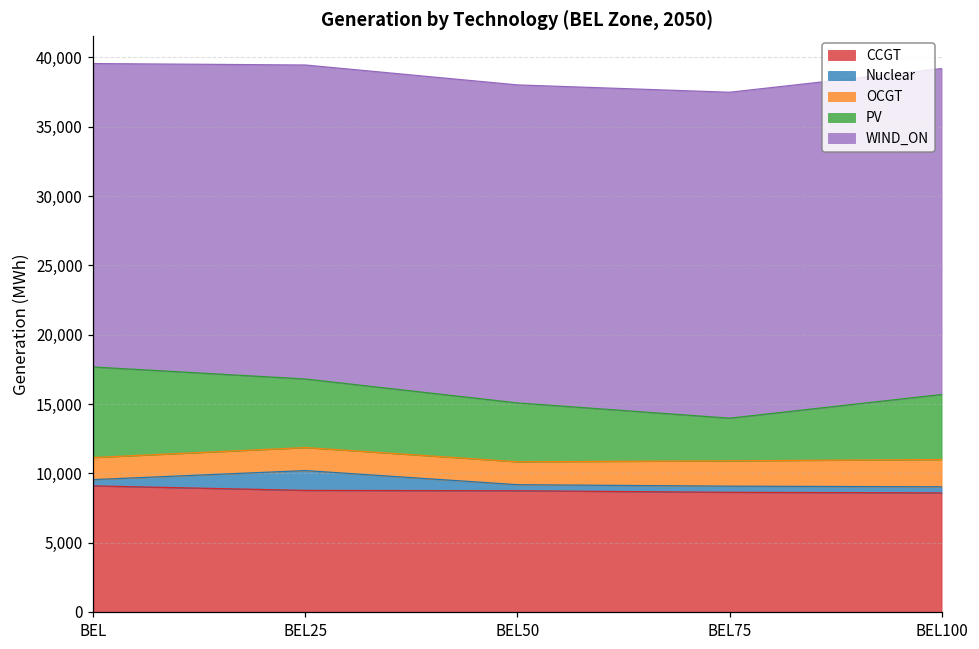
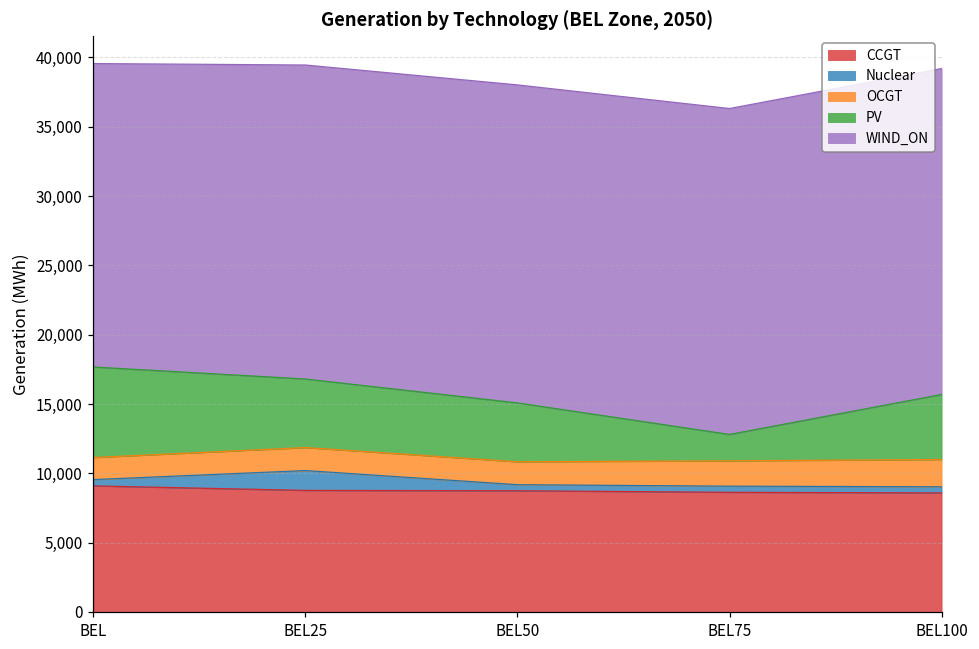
PV, BEL75: 3,100 -> 1,900
